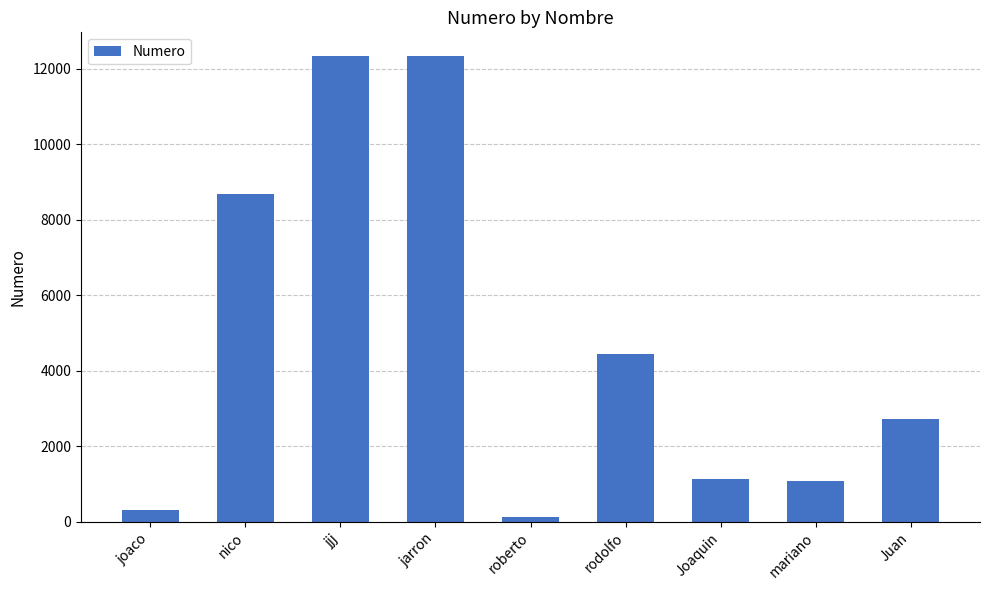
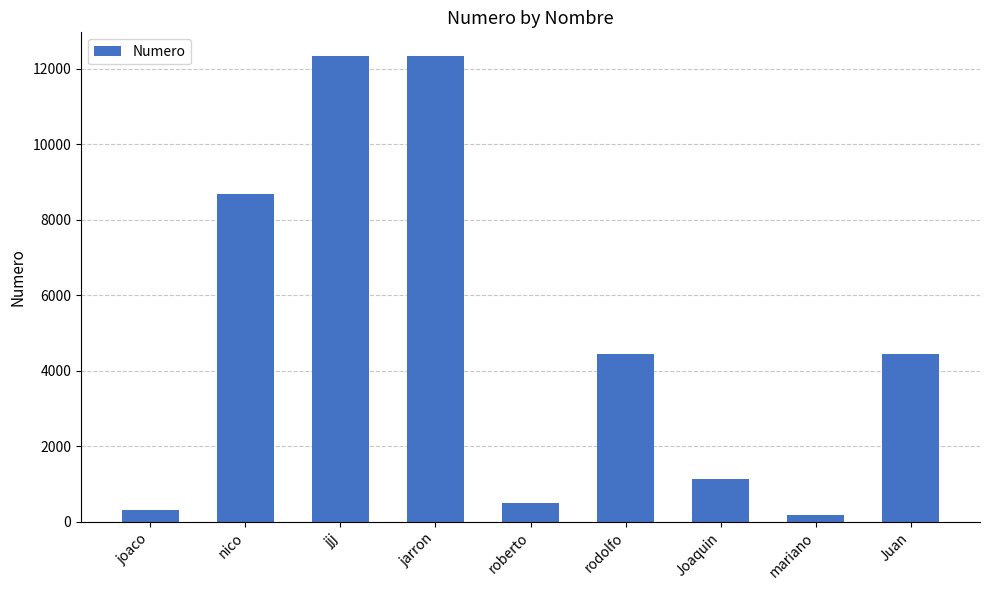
roberto: 100 -> 500
mariano: 1100 -> 200
Juan: 2700 -> 4500
